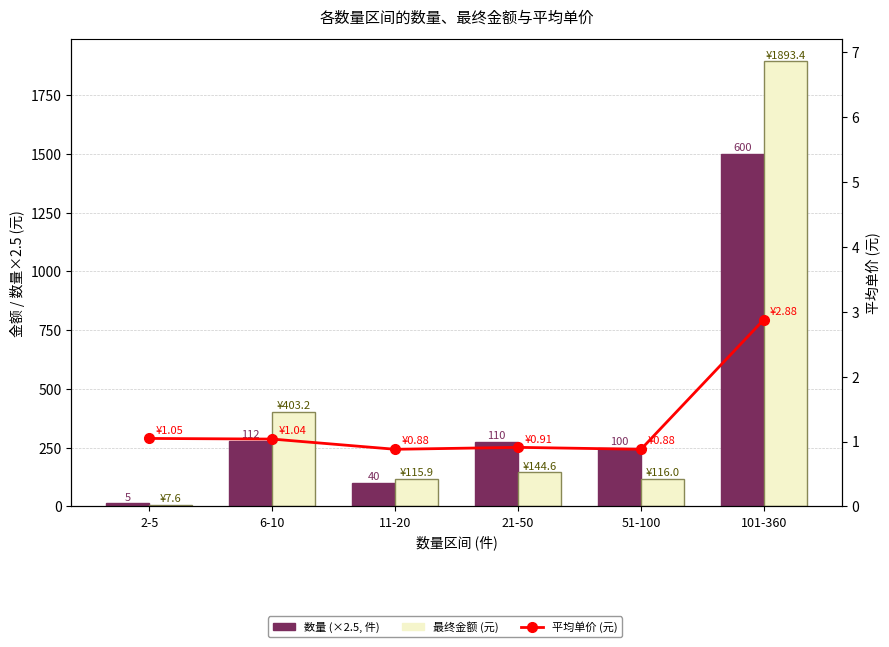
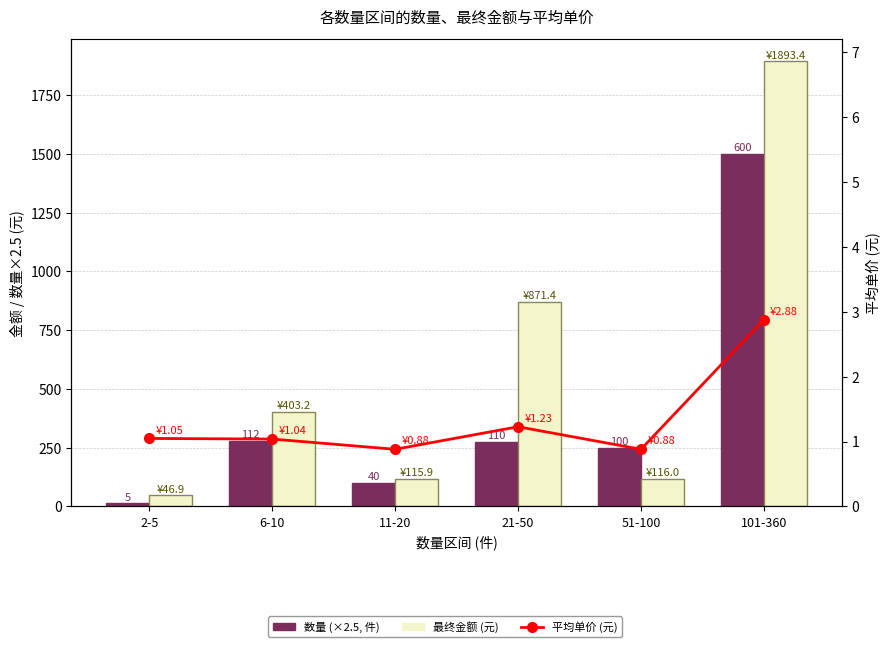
最终金额 (元), 2-5: ¥7.6 -> ¥46.9
最终金额 (元), 21-50: ¥144.6 -> ¥871.4
平均单价 (元), 21-50: ¥0.91 -> ¥1.23
